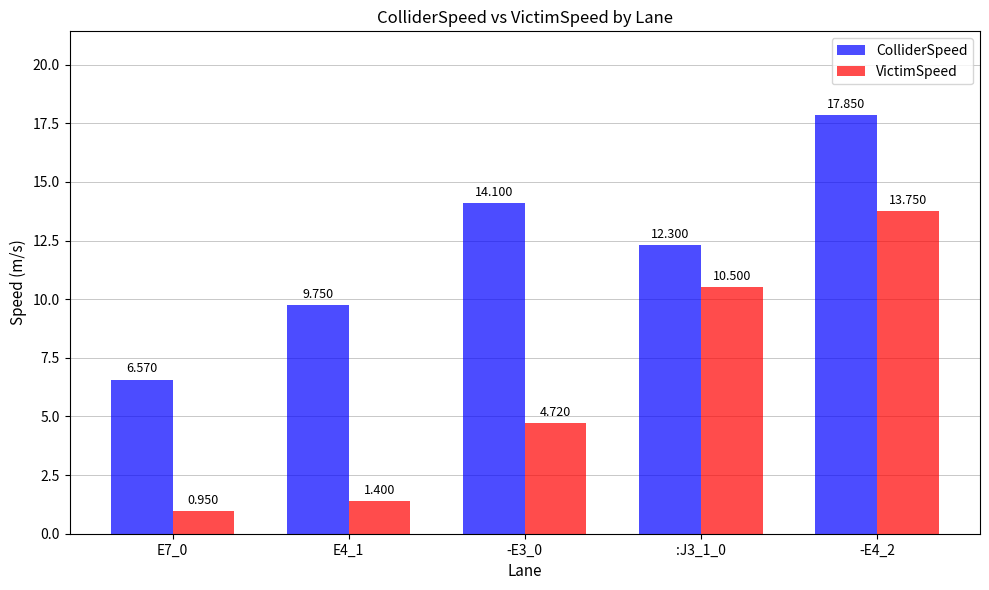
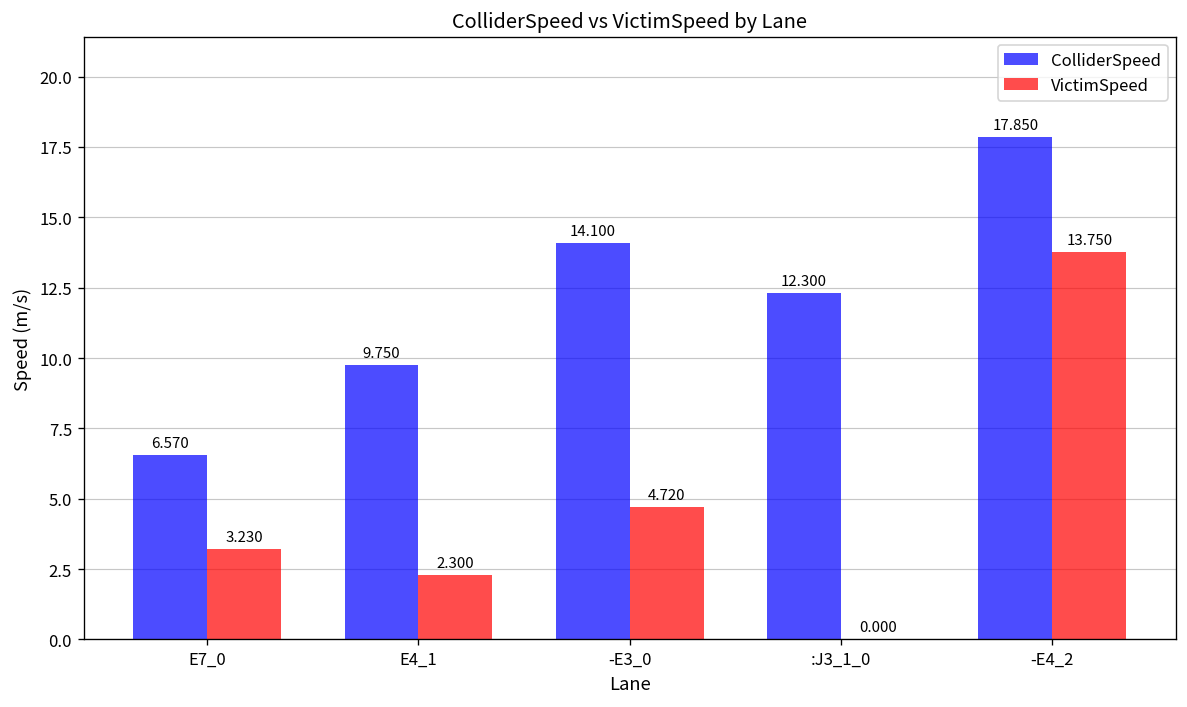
VictimSpeed, E7_0: 0.950 -> 3.230
VictimSpeed, E4_1: 1.400 -> 2.300
VictimSpeed, :J3_1_0: 10.500 -> 0.000
